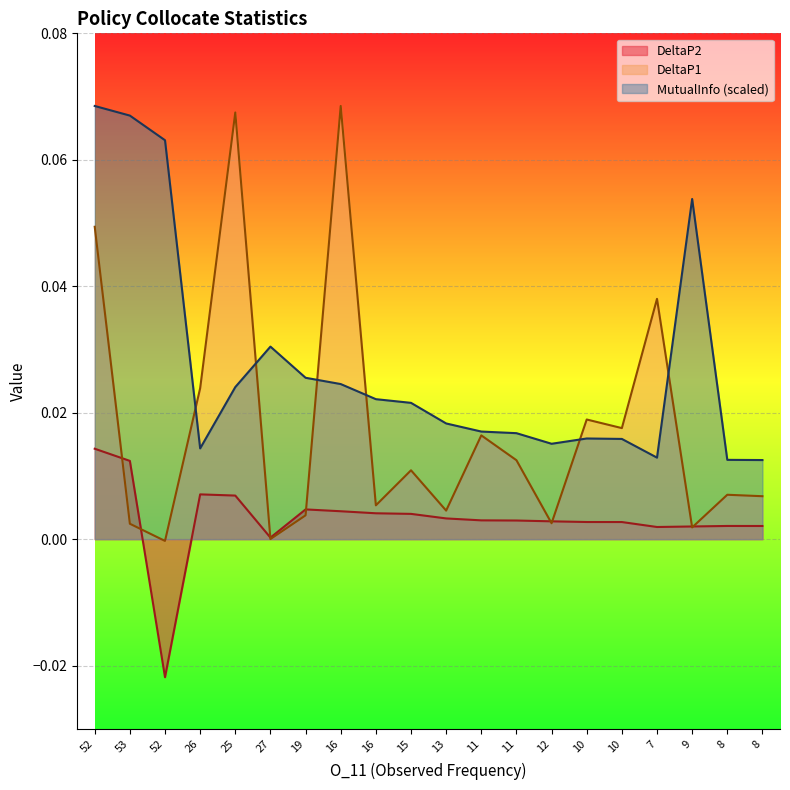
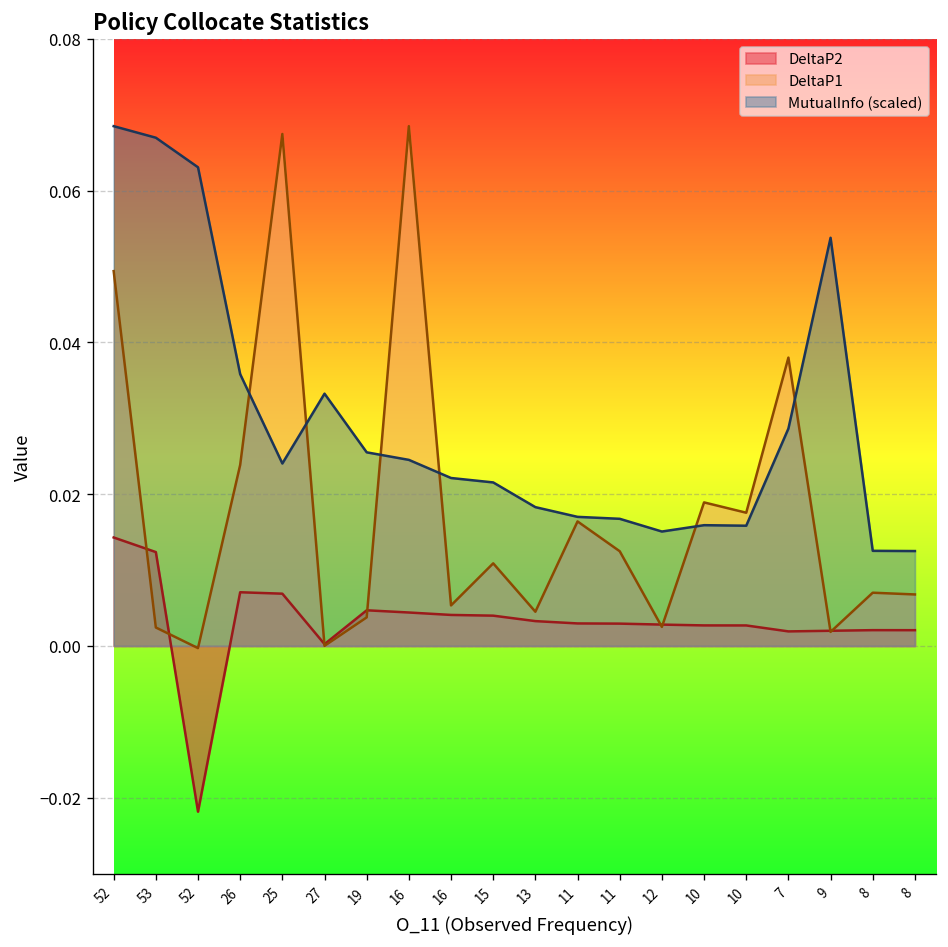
MutualInfo (scaled), 26: 0.014 -> 0.036
MutualInfo (scaled), 27: 0.030 -> 0.033
MutualInfo (scaled), 7: 0.013 -> 0.029
